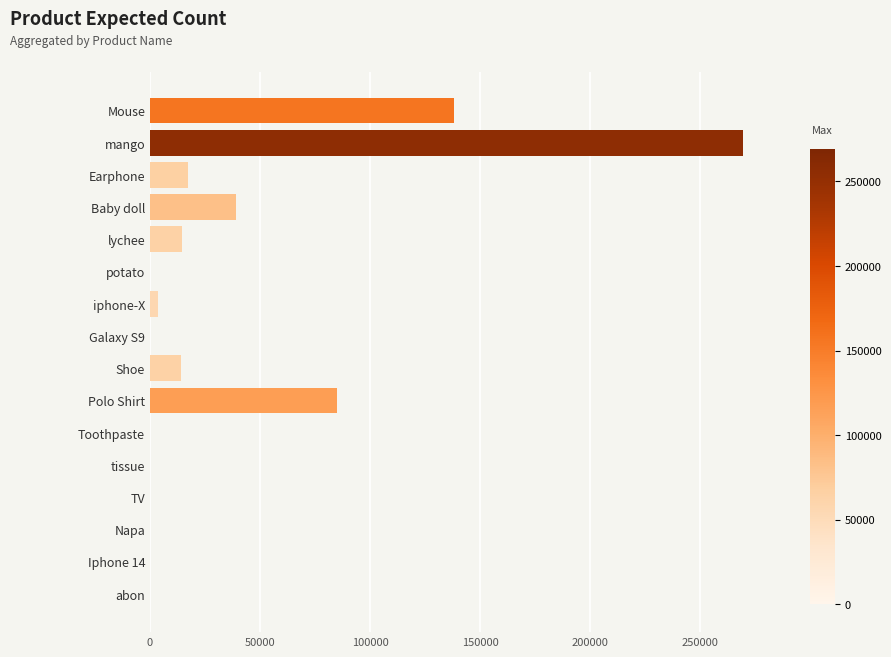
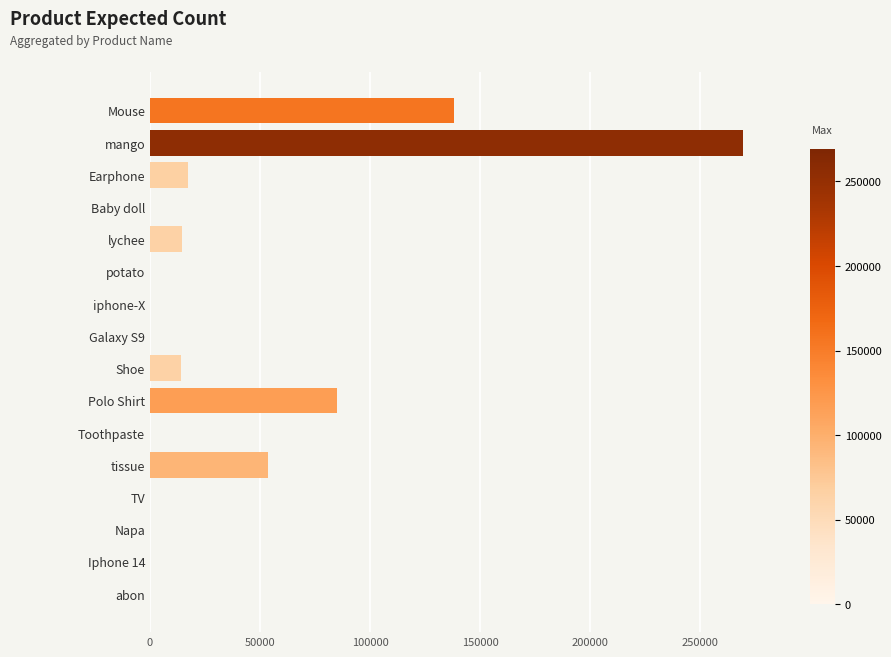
Baby doll: 39000 -> 0
iphone-X: 4000 -> 0
tissue: 0 -> 54000
